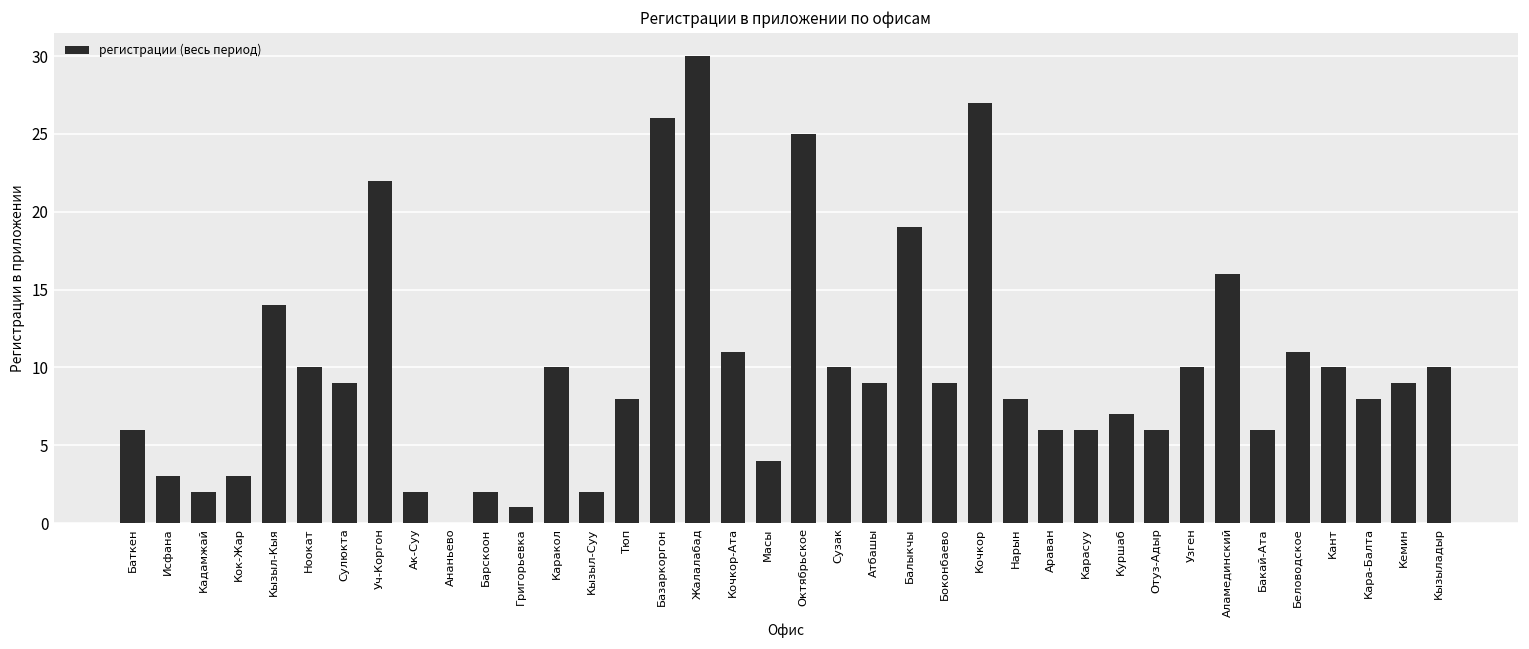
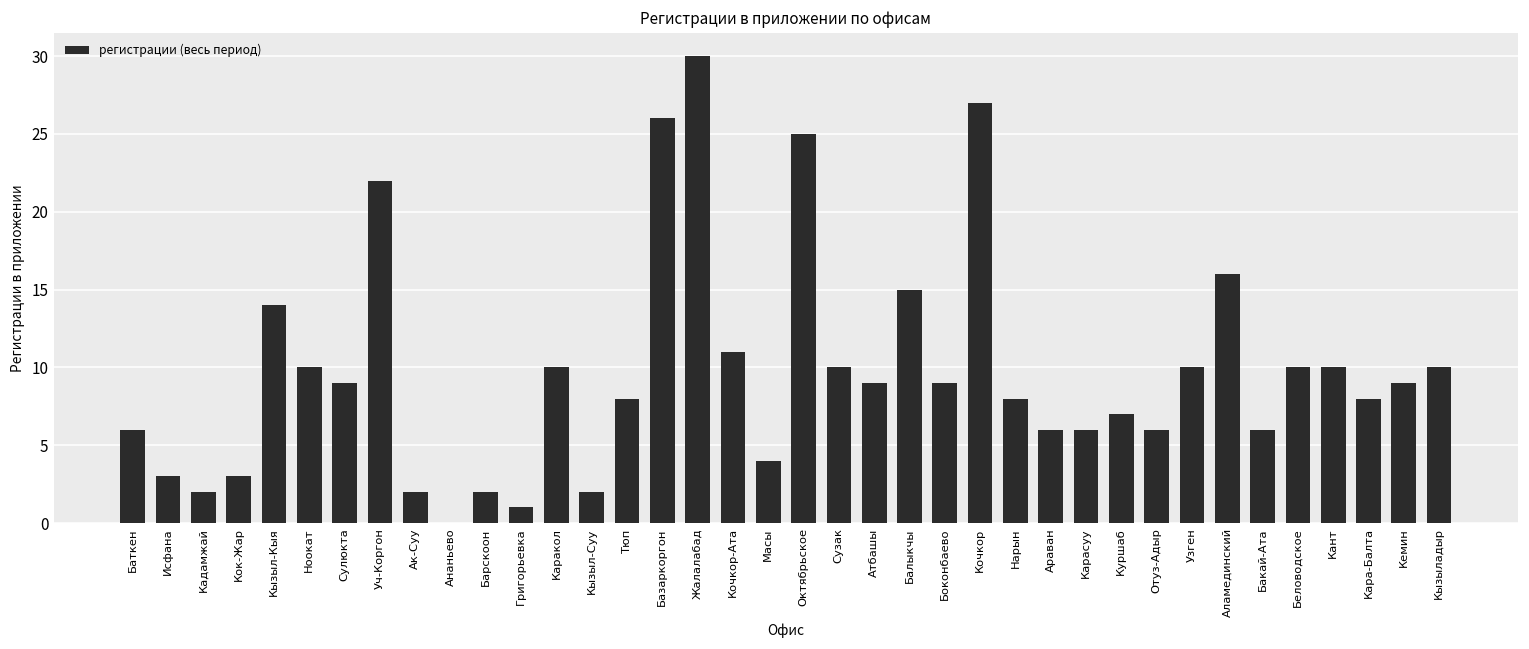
Балыкчы: 19 -> 15
Беловодское: 11 -> 10
